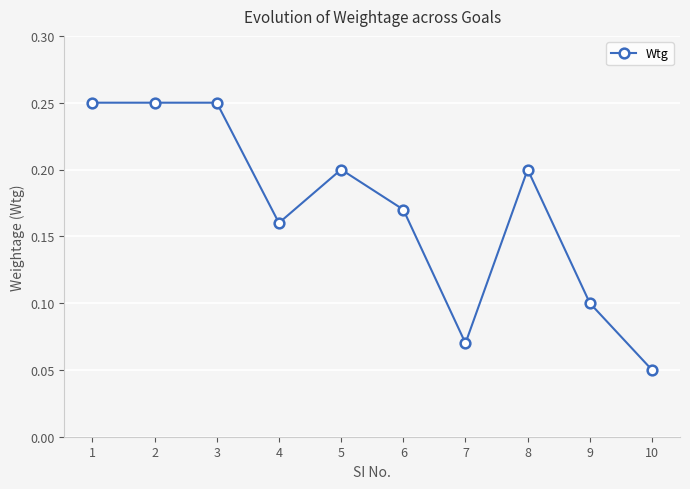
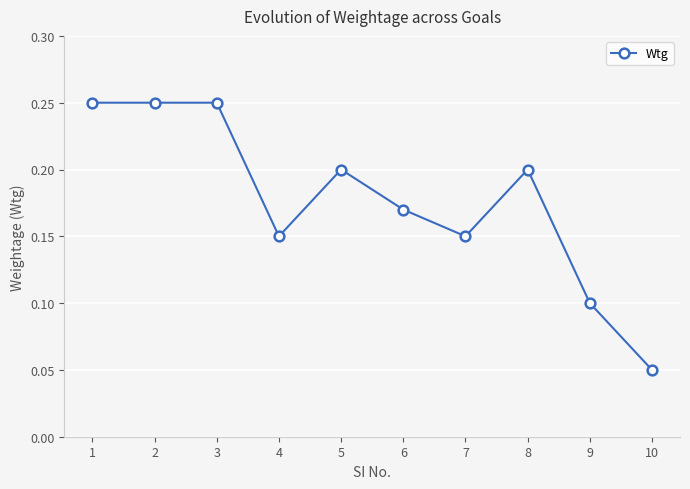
4: 0.16 -> 0.15
7: 0.07 -> 0.15
